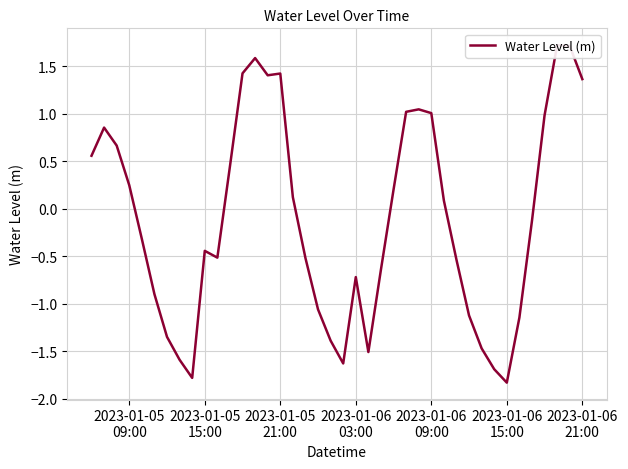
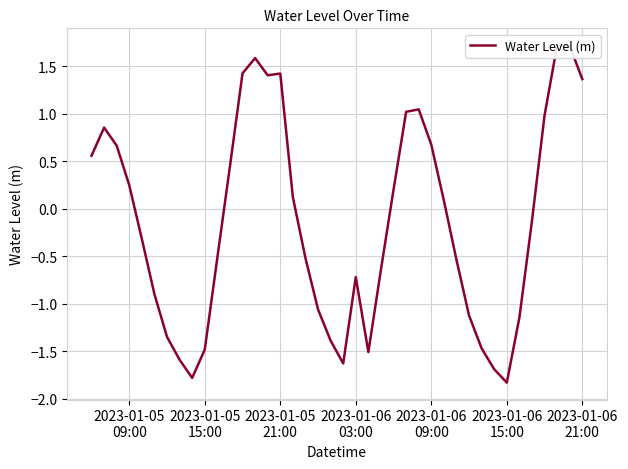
2023-01-05 15:00: -0.4 -> -1.5
2023-01-06 09:00: 1.0 -> 0.7
